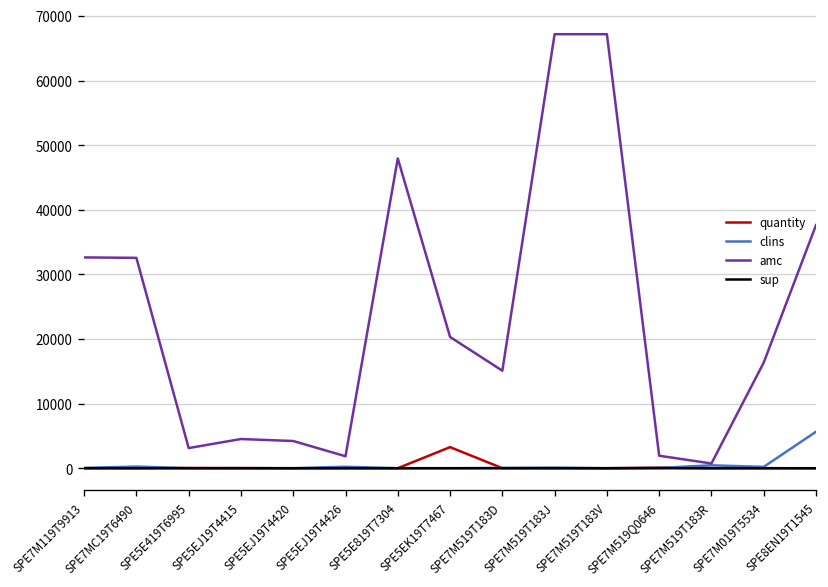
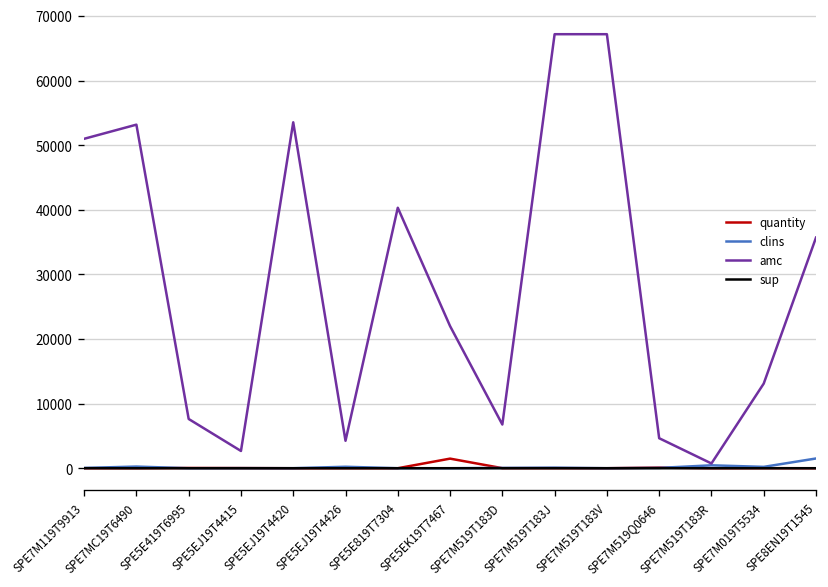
amc, SPE7M119T9913: 33000 -> 51000
amc, SPE7MC19T6490: 33000 -> 53000
amc, SPE5E419T6995: 3000 -> 8000
amc, SPE5EJ19T4415: 5000 -> 3000
amc, SPE5EJ19T4420: 4000 -> 54000
amc, SPE5EJ19T4426: 2000 -> 4000
amc, SPE5E819T7304: 48000 -> 40000
quantity, SPE5EK19T7467: 3000 -> 1000
amc, SPE5EK19T7467: 20000 -> 22000
amc, SPE7M519T183D: 15000 -> 7000
amc, SPE7M519Q0646: 2000 -> 5000
amc, SPE7M019T5534: 16000 -> 13000
clins, SPE8EN19T1545: 6000 -> 2000
amc, SPE8EN19T1545: 38000 -> 36000
